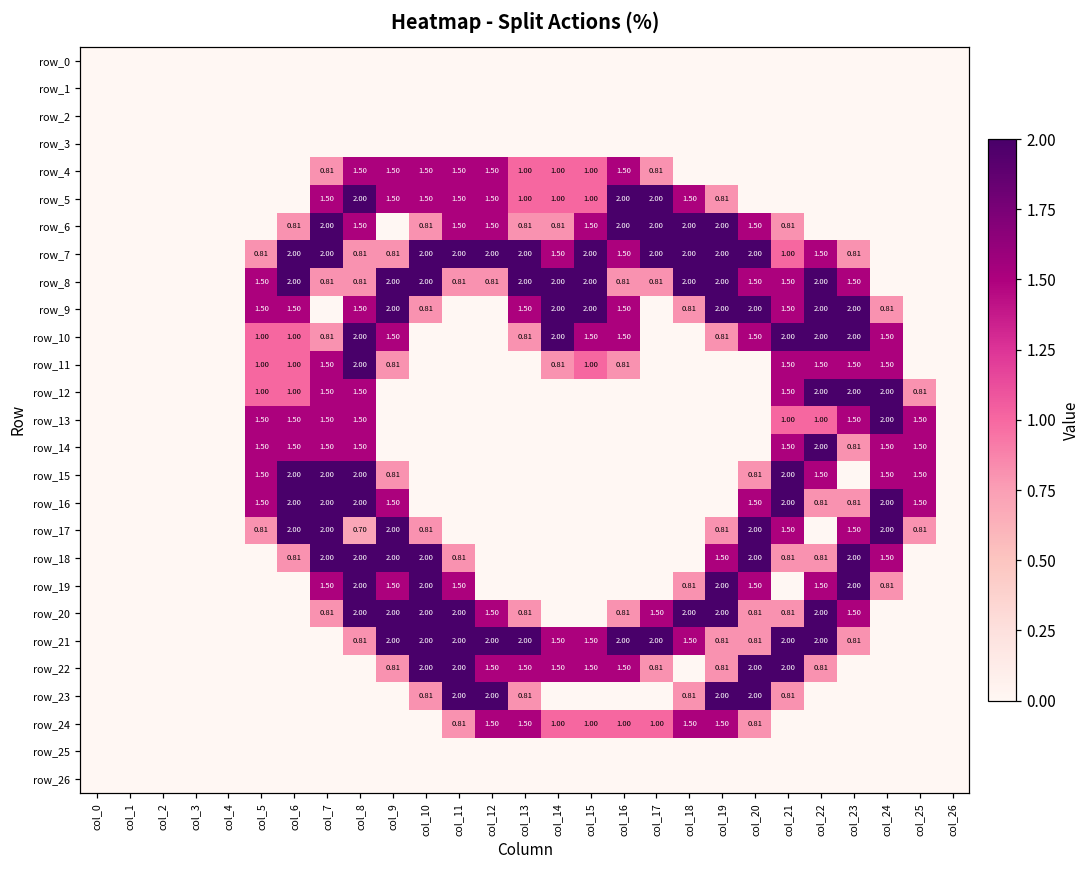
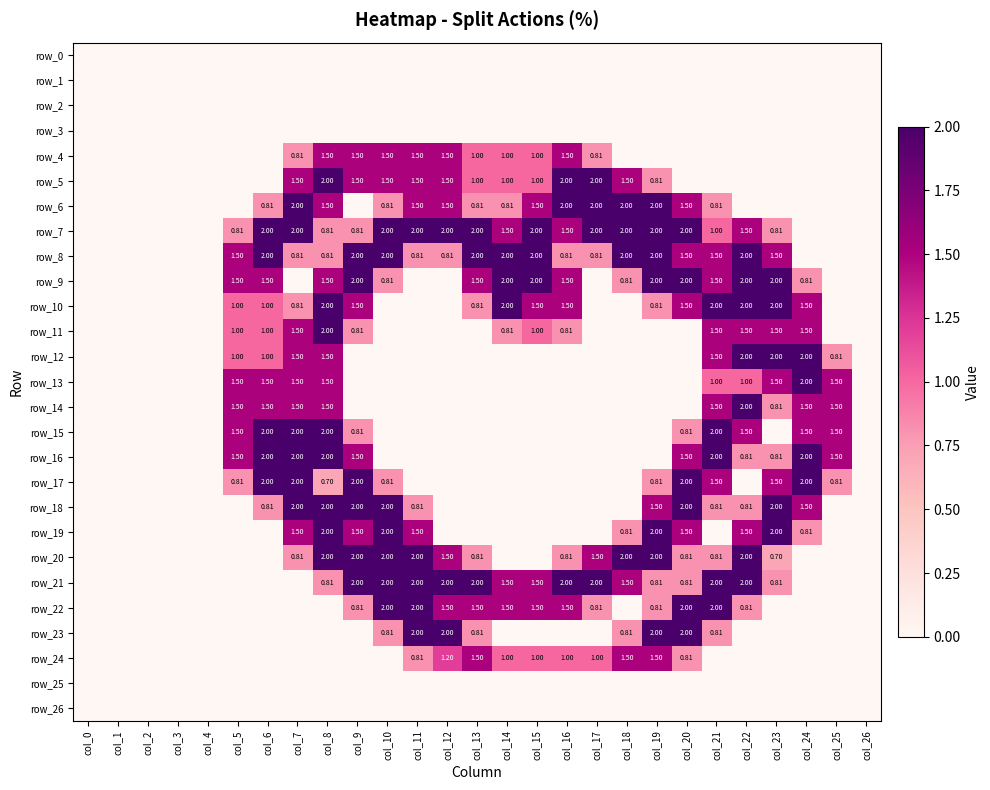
row_20, col_23: 1.50 -> 0.70
row_24, col_12: 1.50 -> 1.20
